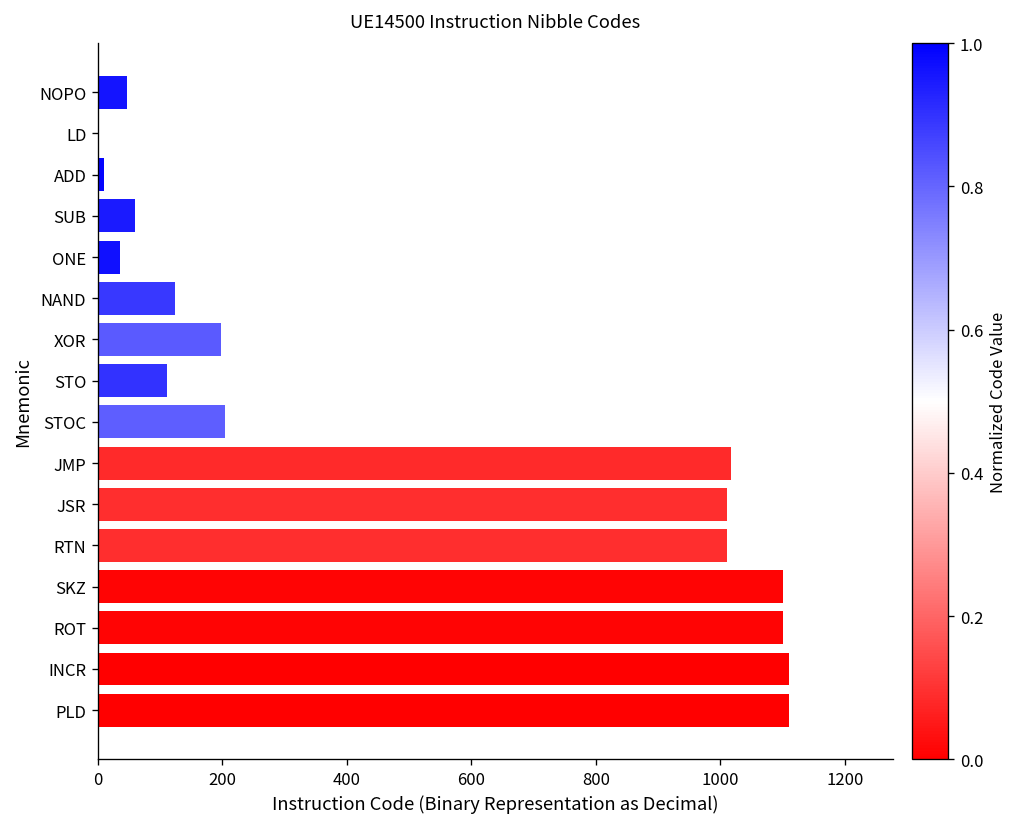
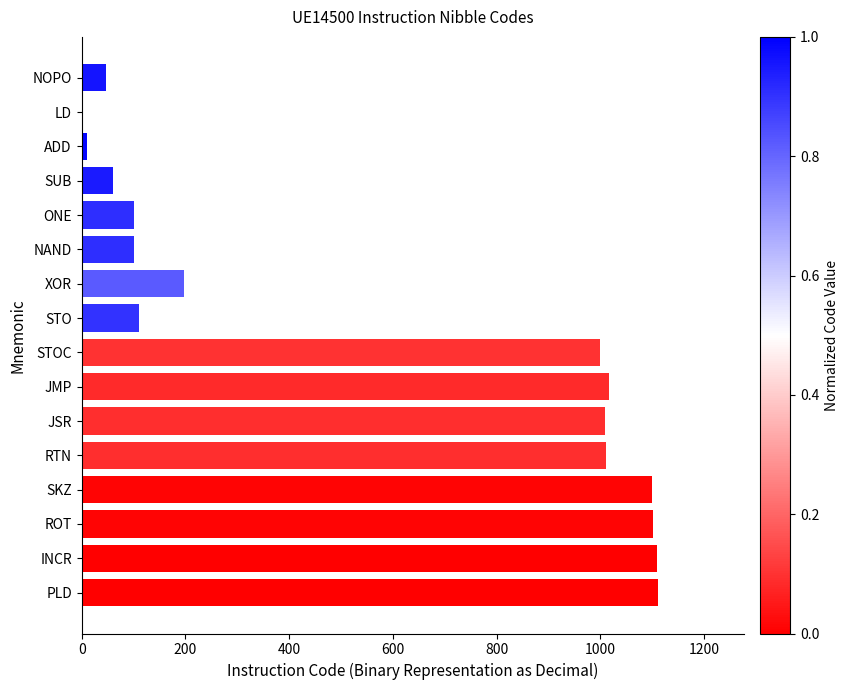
ONE: 40 -> 100
NAND: 120 -> 100
STOC: 200 -> 1000
